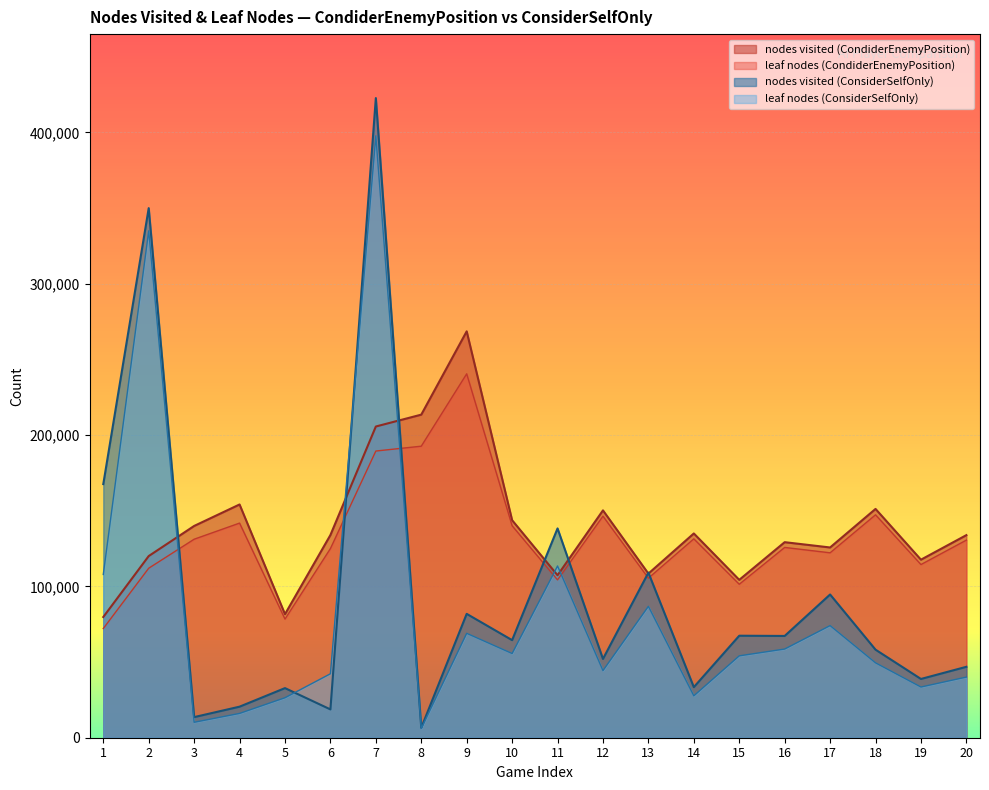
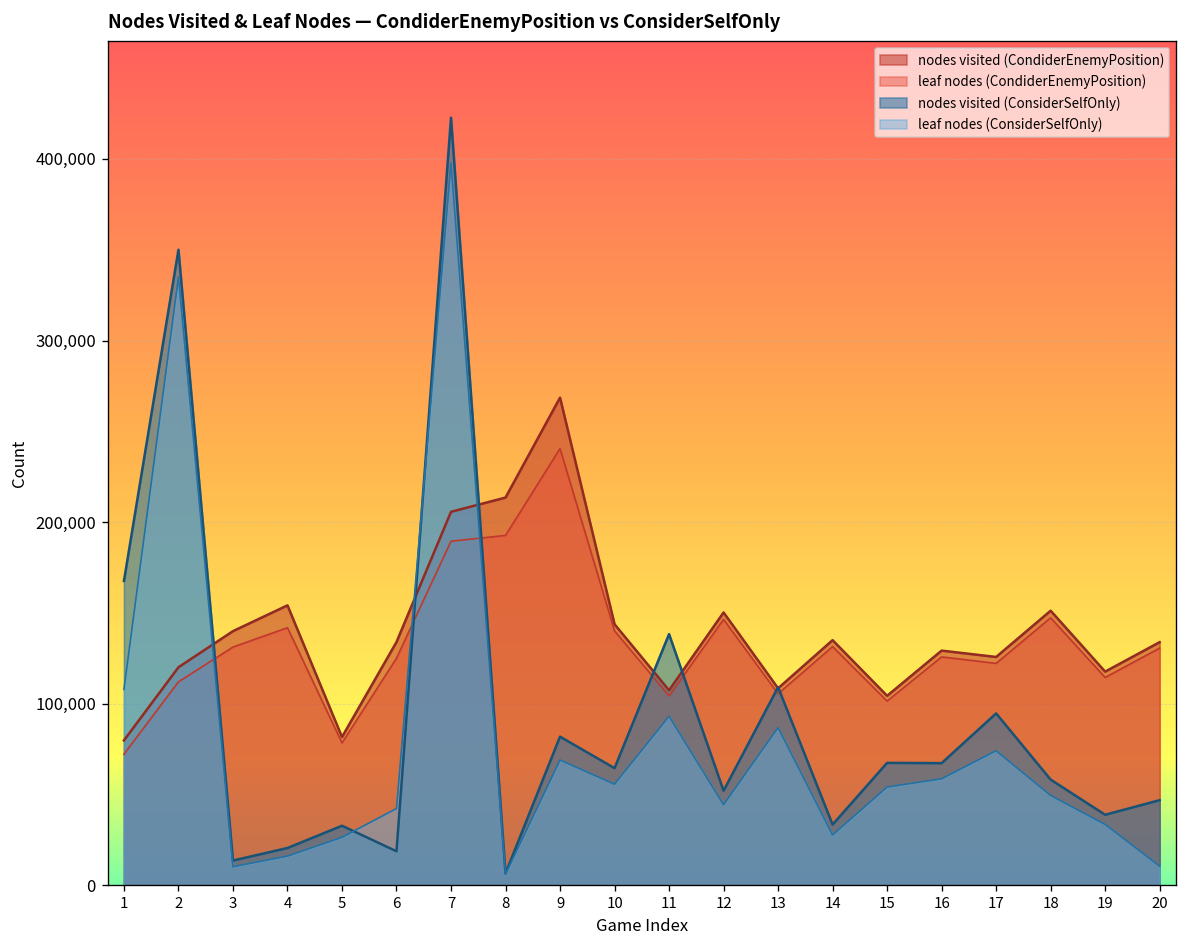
leaf nodes (ConsiderSelfOnly), 11: 113,000 -> 93,000
leaf nodes (ConsiderSelfOnly), 20: 40,000 -> 11,000
